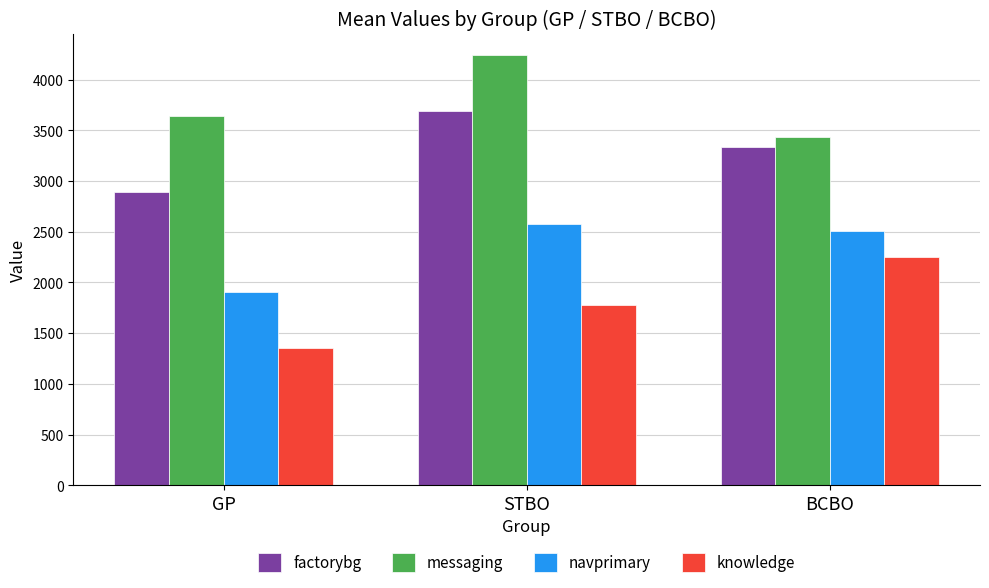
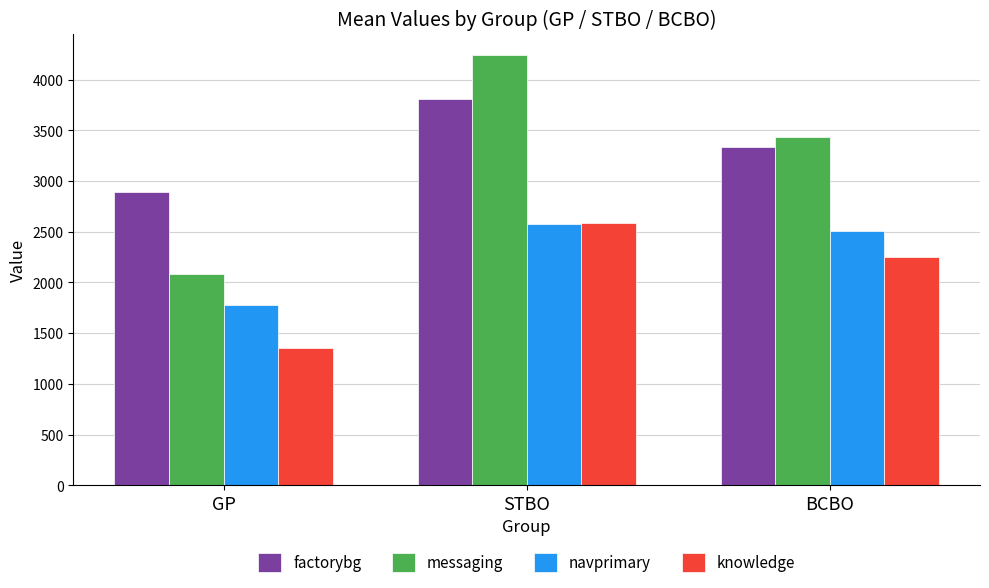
messaging, GP: 3640 -> 2080
navprimary, GP: 1900 -> 1770
factorybg, STBO: 3690 -> 3810
knowledge, STBO: 1780 -> 2580
